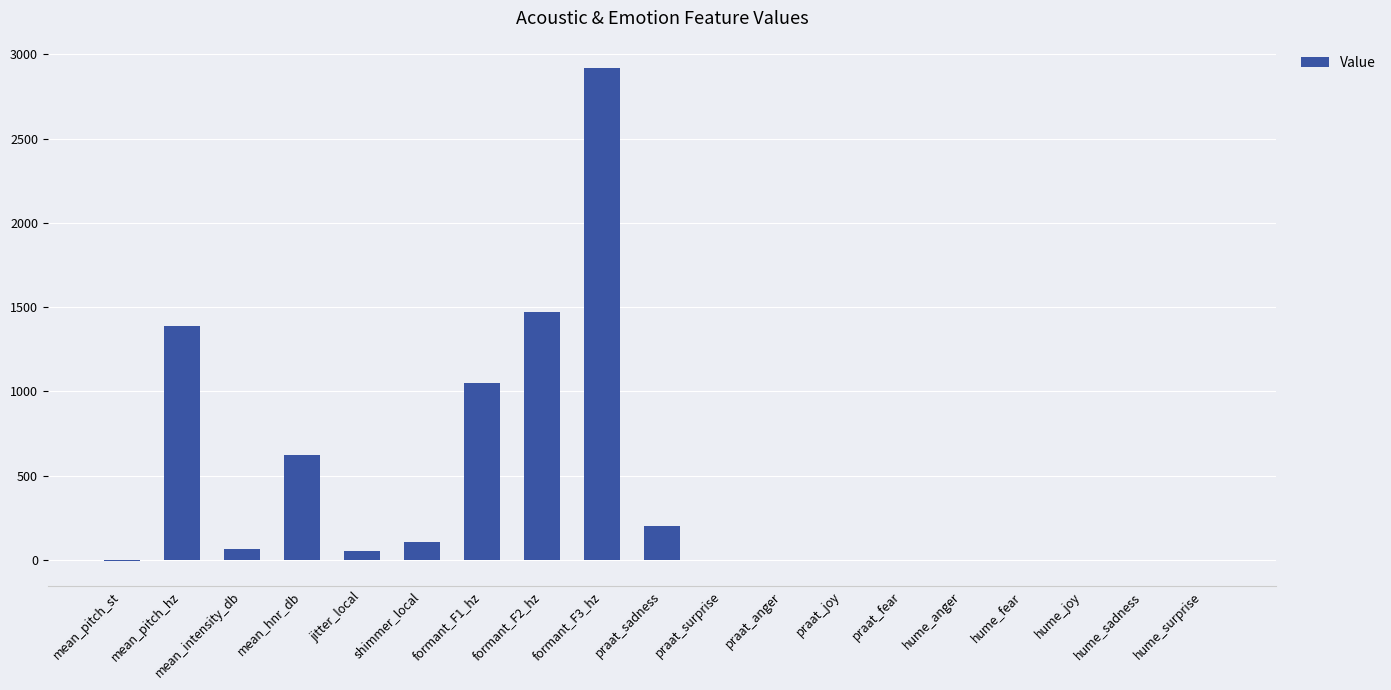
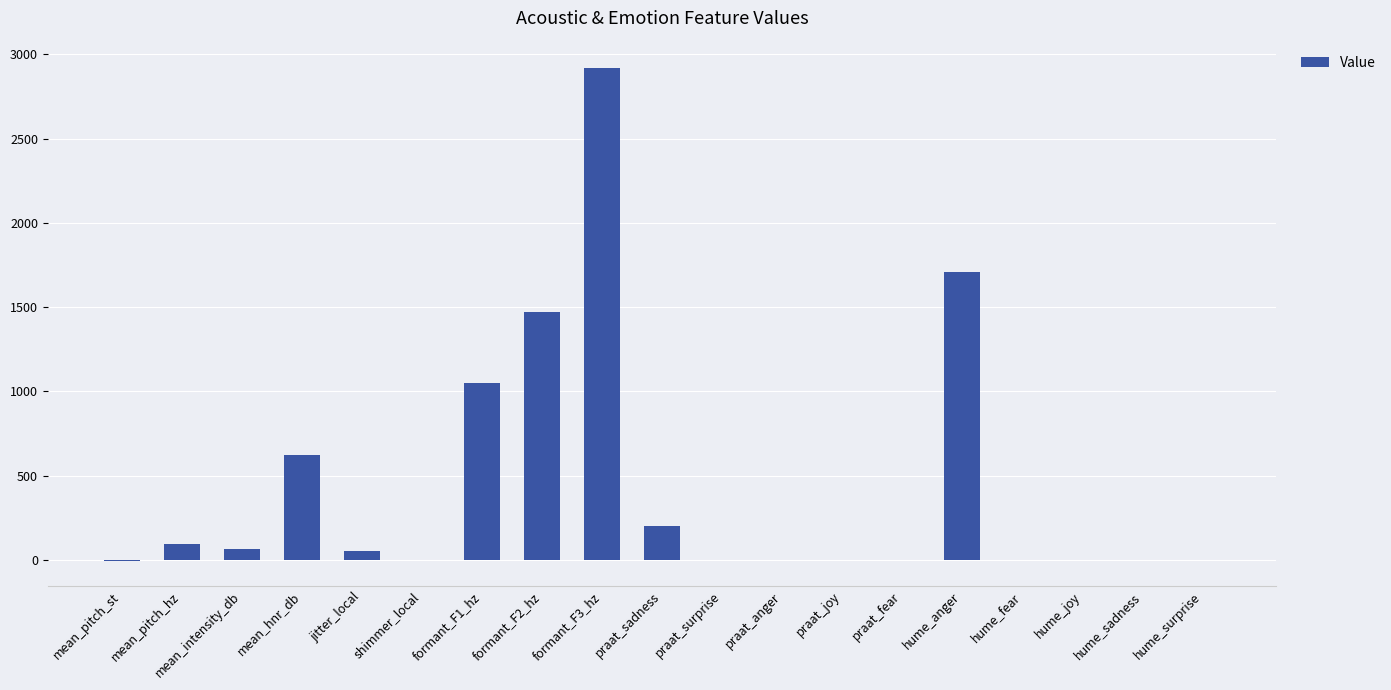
mean_pitch_hz: 1390 -> 100
shimmer_local: 110 -> 0
hume_anger: 0 -> 1710
